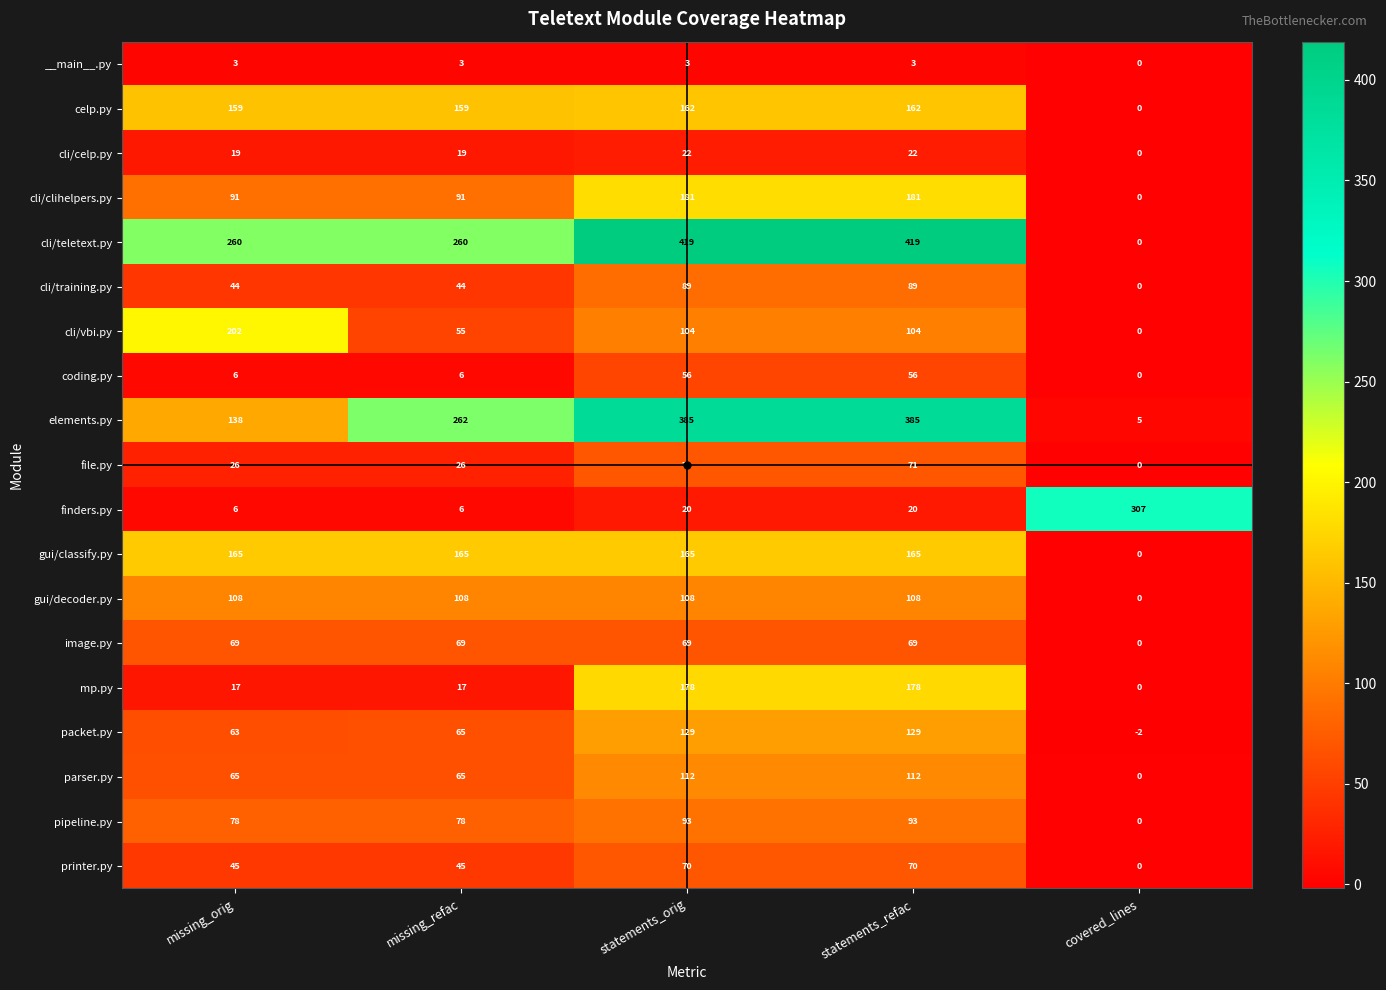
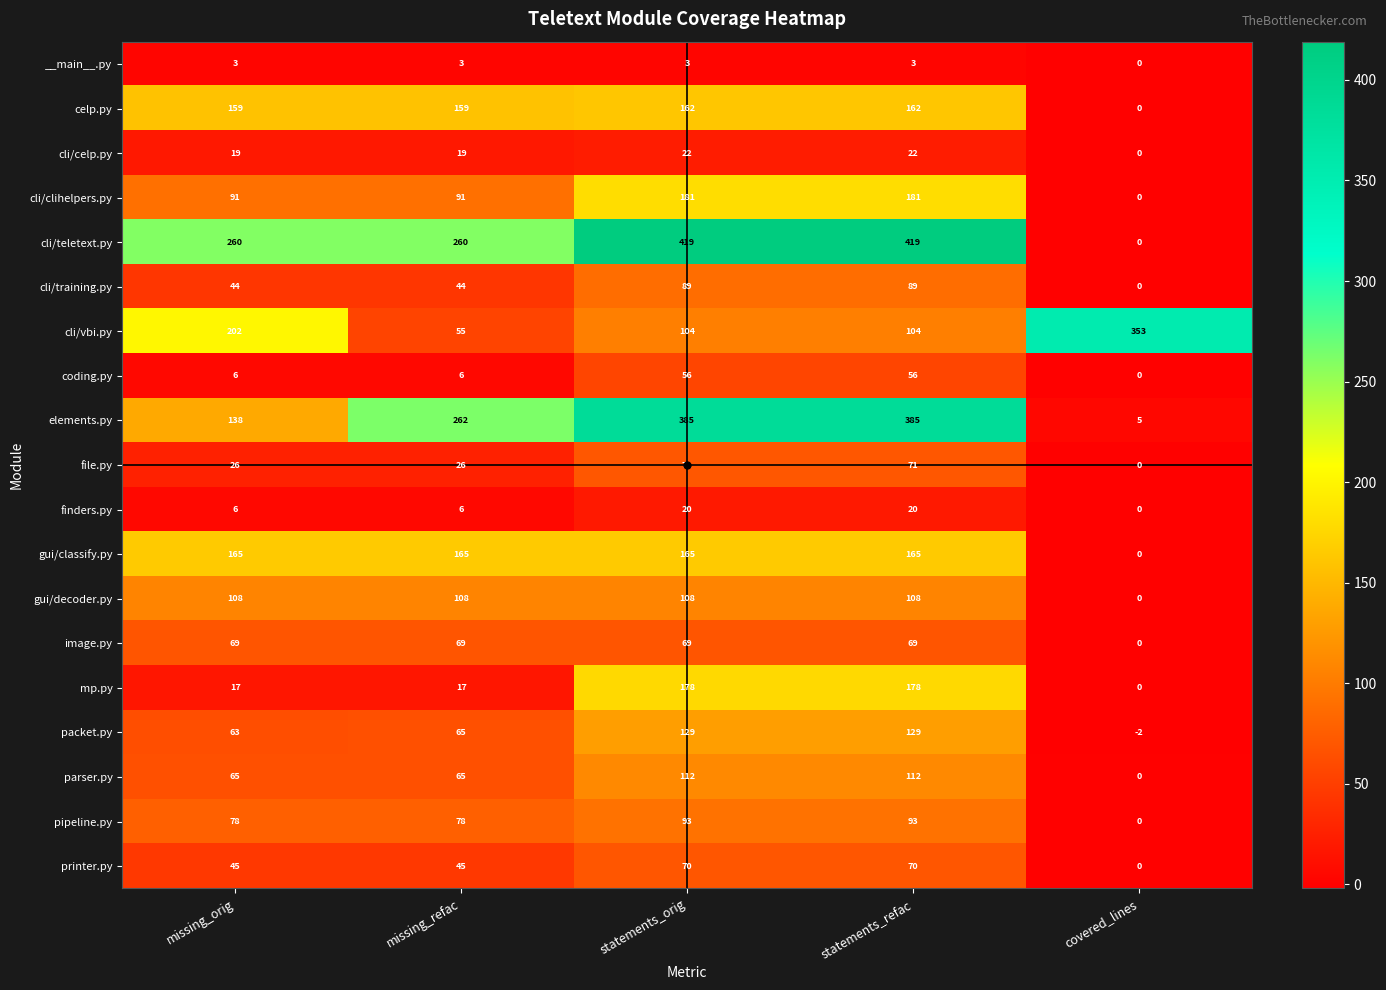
cli/vbi.py, covered_lines: 0 -> 353
finders.py, covered_lines: 307 -> 0
